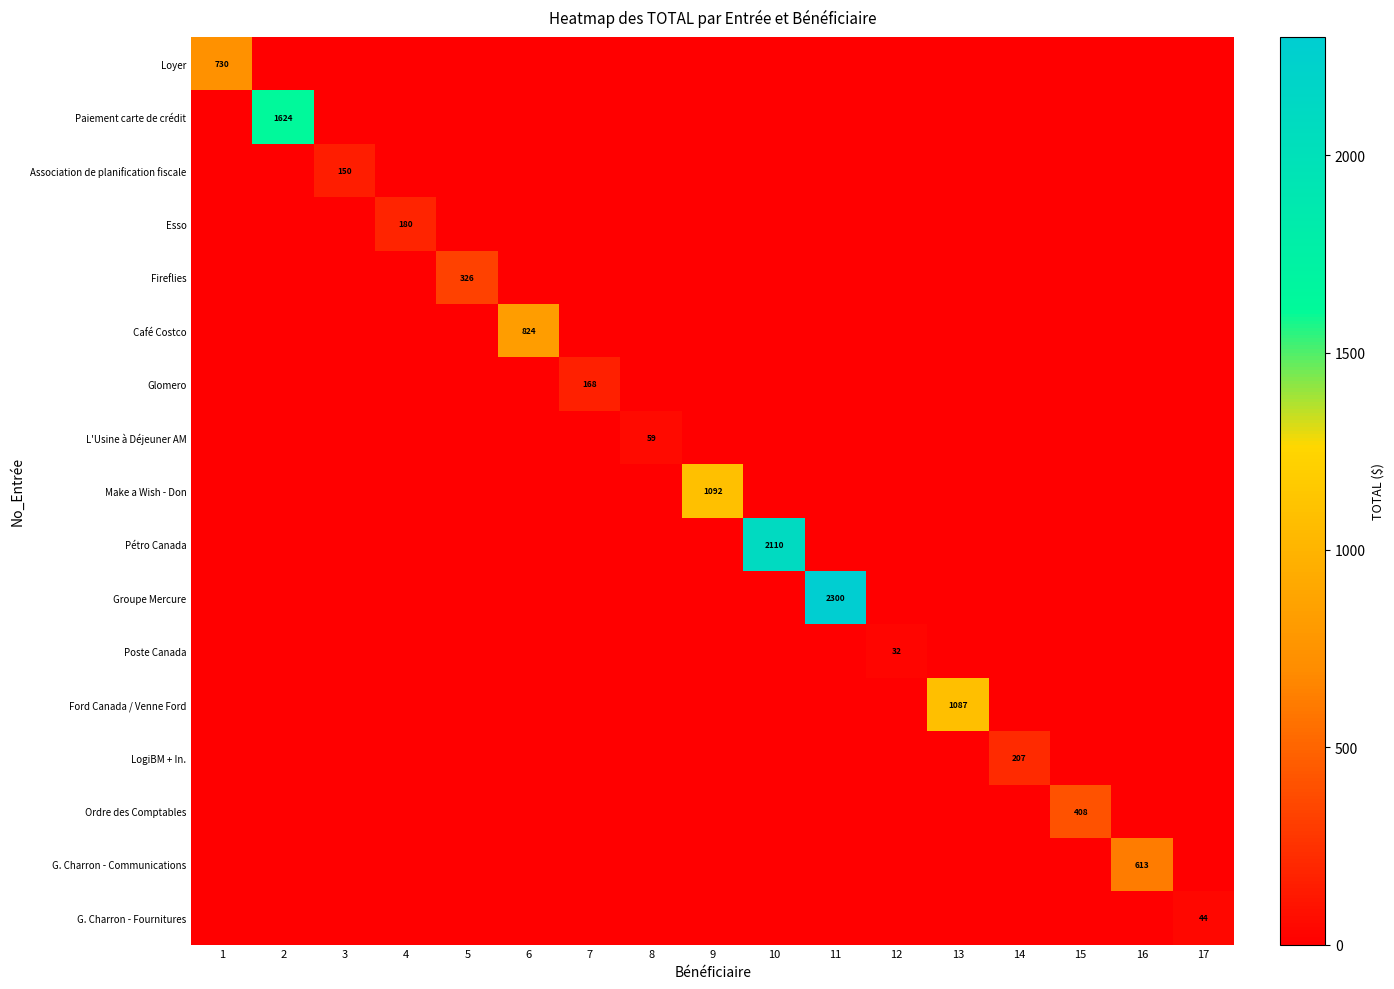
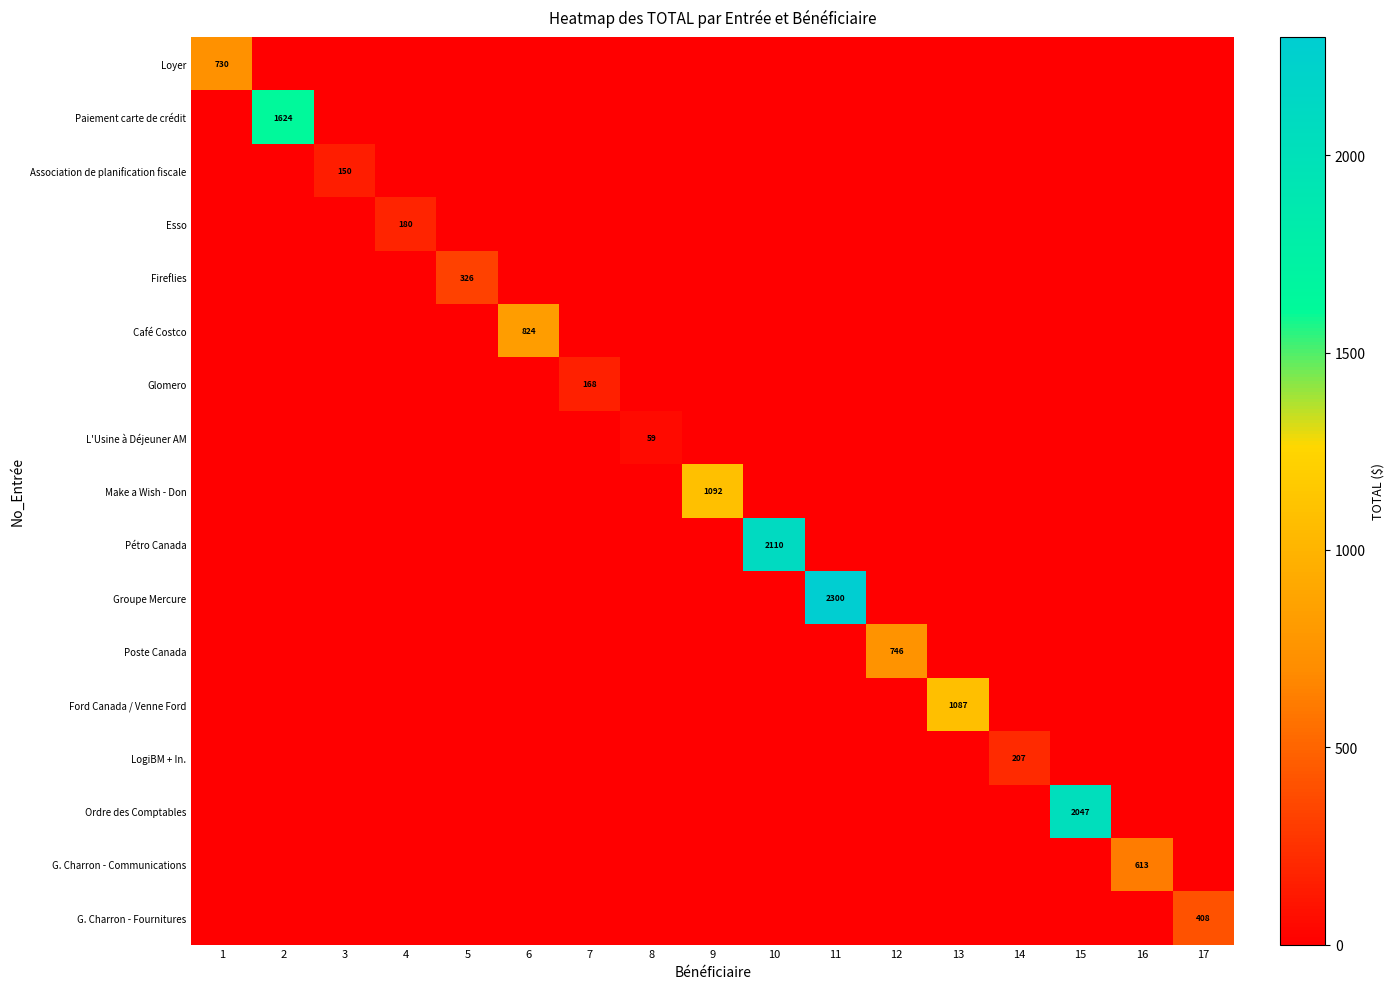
Poste Canada, 12: 32 -> 746
Ordre des Comptables, 15: 408 -> 2047
G. Charron - Fournitures, 17: 44 -> 408
